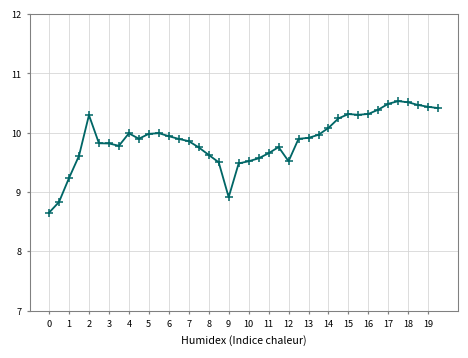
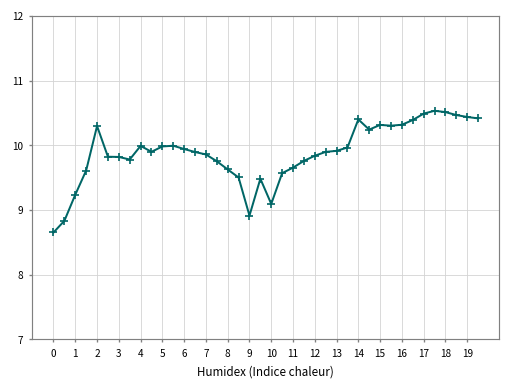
10: 9.5 -> 9.1
12: 9.5 -> 9.8
14: 10.1 -> 10.4
